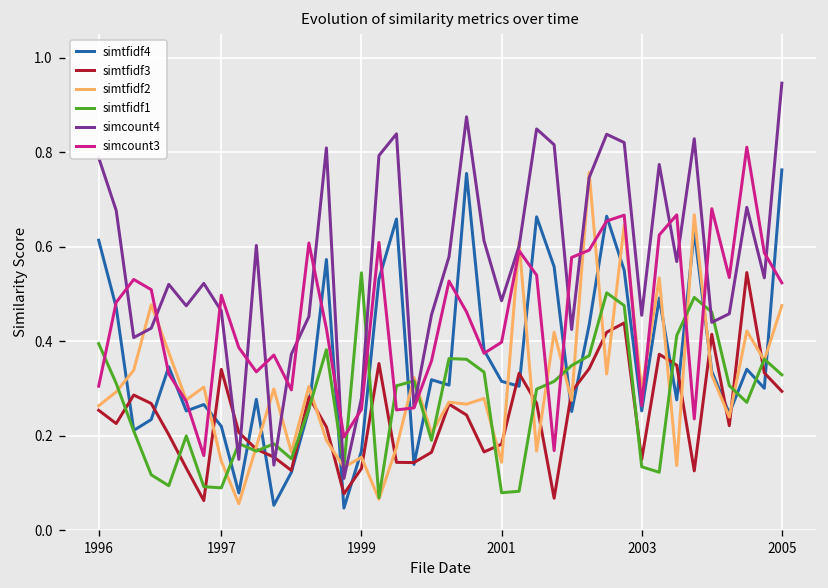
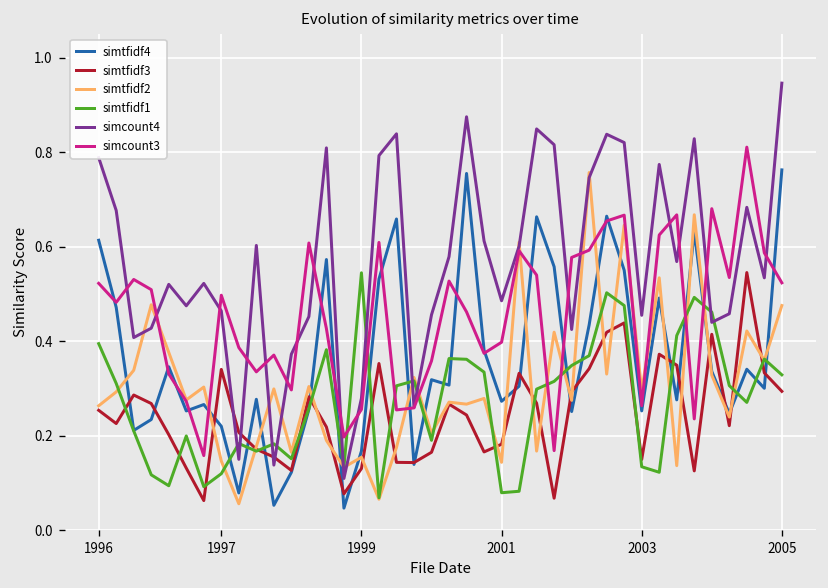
simcount3, 1996: 0.30 -> 0.52
simtfidf1, 1997: 0.09 -> 0.12
simtfidf4, 2001: 0.31 -> 0.27
